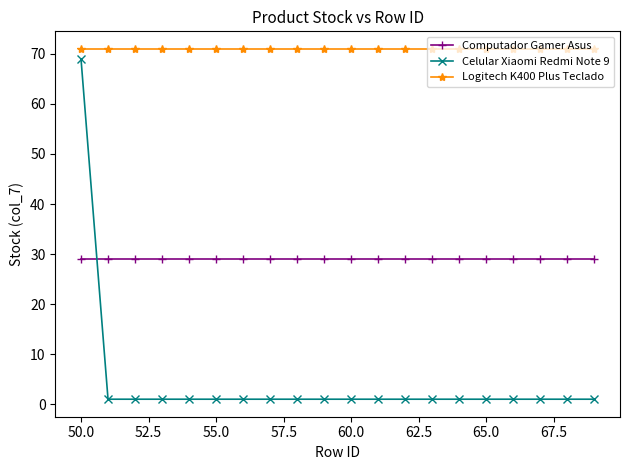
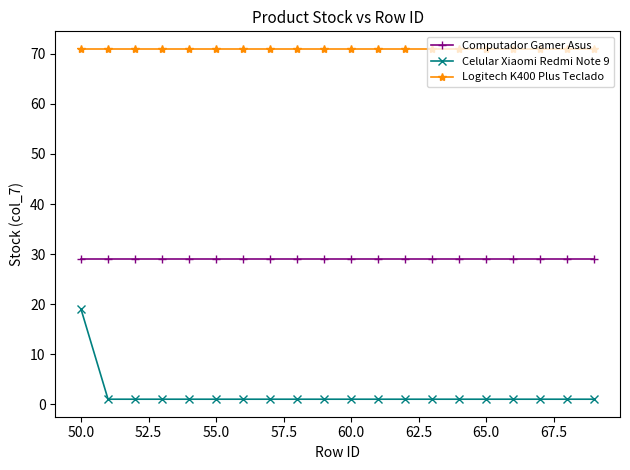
Celular Xiaomi Redmi Note 9, 50.0: 69 -> 19
